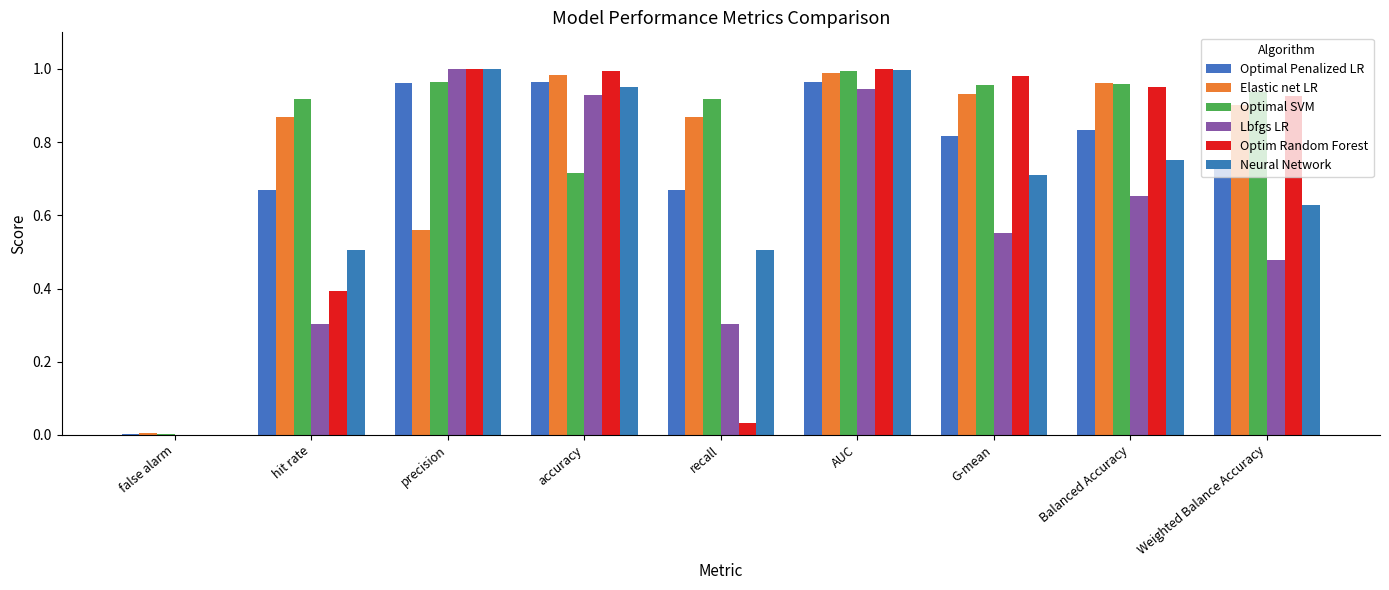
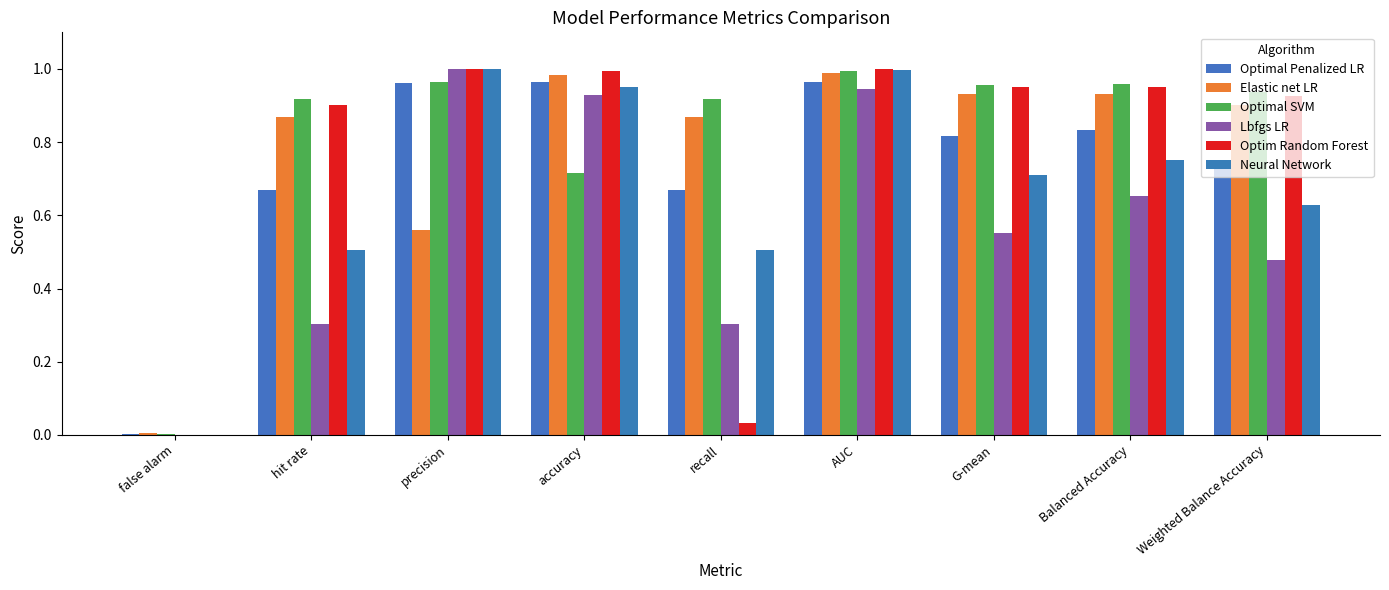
Optim Random Forest, hit rate: 0.39 -> 0.90
Optim Random Forest, G-mean: 0.98 -> 0.95
Elastic net LR, Balanced Accuracy: 0.96 -> 0.93
